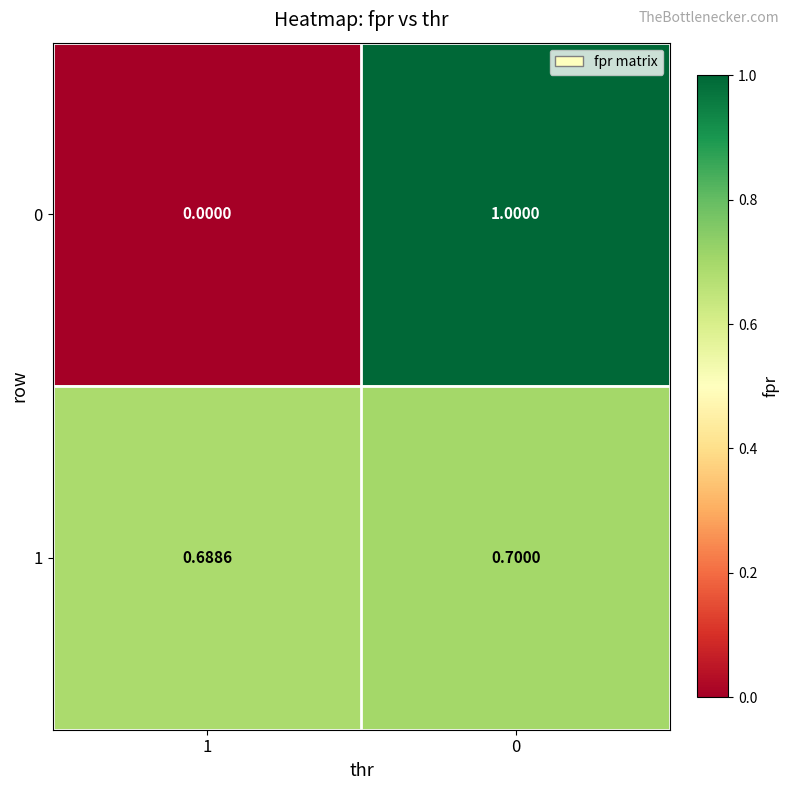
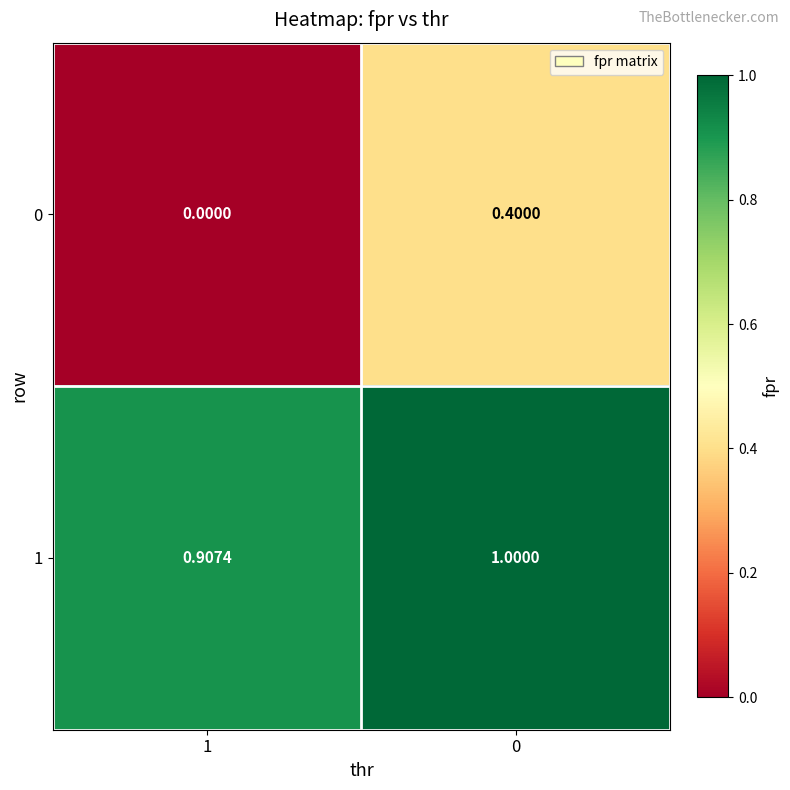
0, 0: 1.0000 -> 0.4000
1, 1: 0.6886 -> 0.9074
1, 0: 0.7000 -> 1.0000
